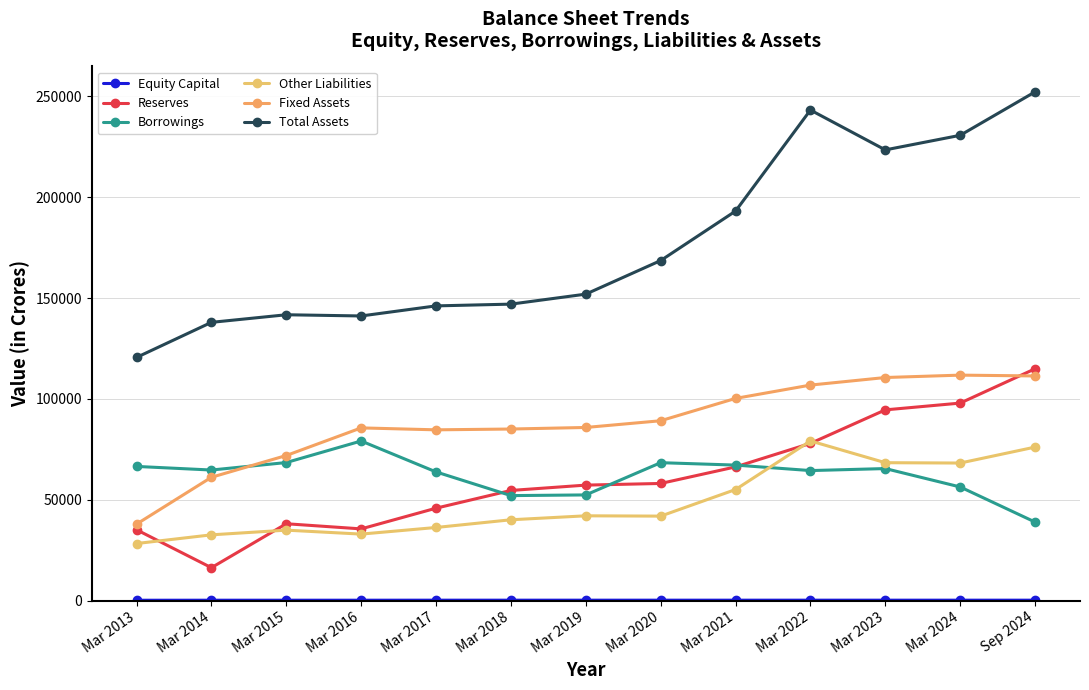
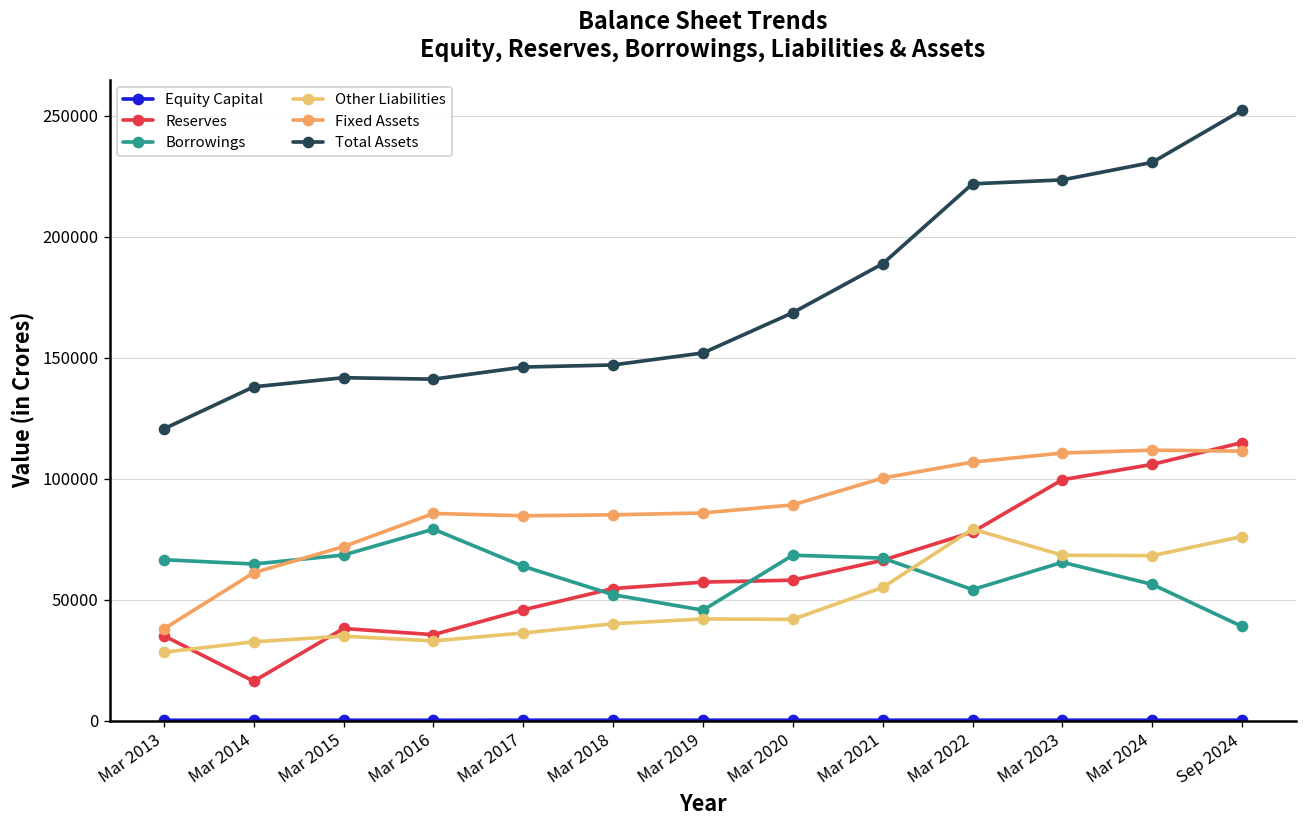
Borrowings, Mar 2019: 52000 -> 46000
Total Assets, Mar 2021: 193000 -> 189000
Borrowings, Mar 2022: 64000 -> 54000
Total Assets, Mar 2022: 243000 -> 222000
Reserves, Mar 2023: 95000 -> 100000
Reserves, Mar 2024: 98000 -> 106000
